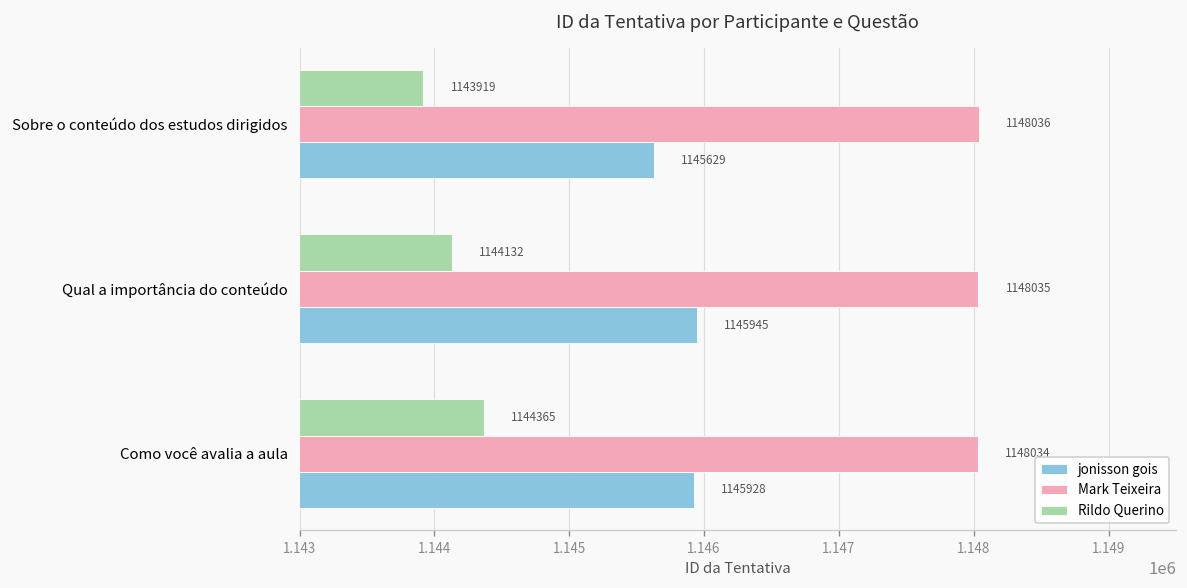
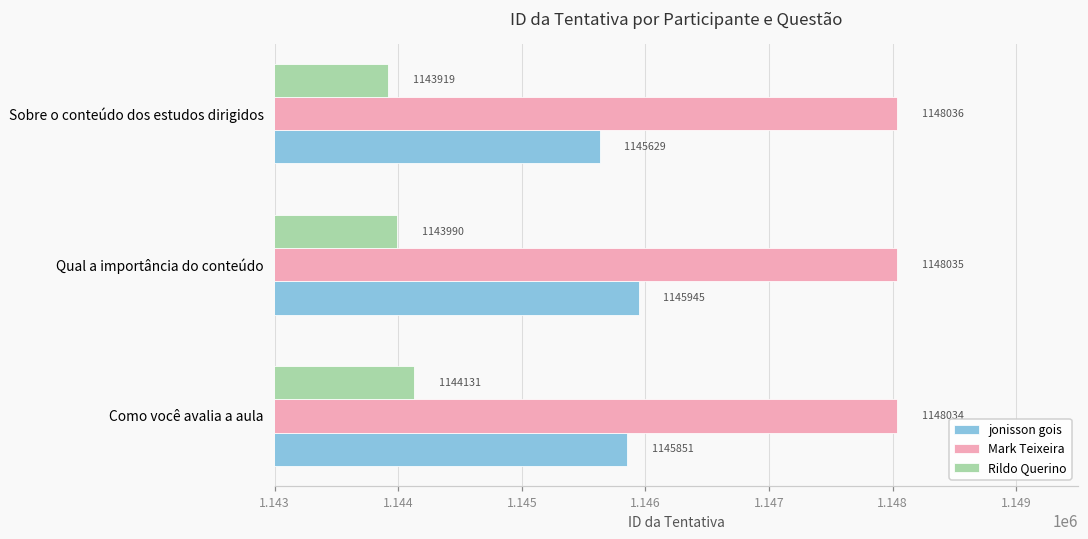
Rildo Querino, Qual a importância do conteúdo: 1144132 -> 1143990
Rildo Querino, Como você avalia a aula: 1144365 -> 1144131
jonisson gois, Como você avalia a aula: 1145928 -> 1145851
